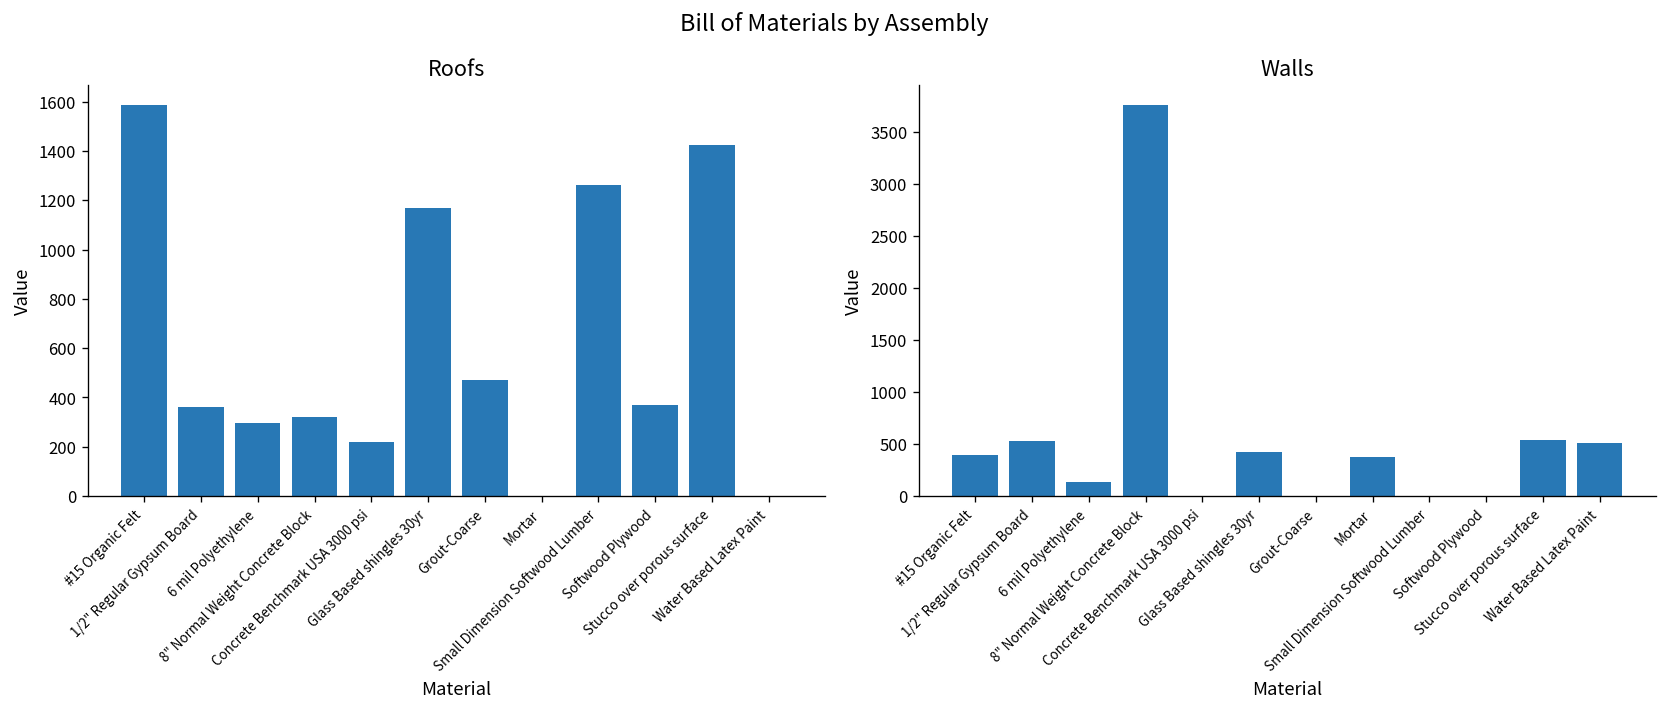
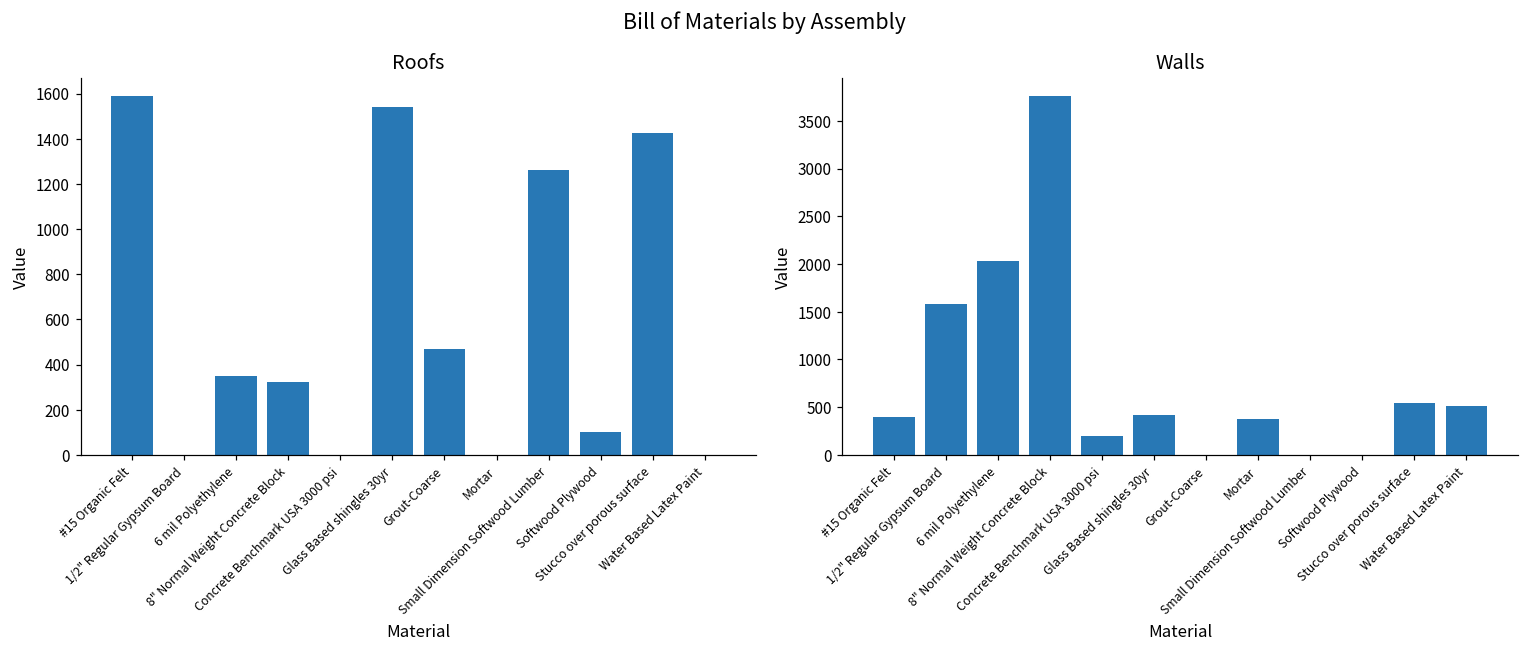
Roofs, 1/2" Regular Gypsum Board: 360 -> 0
Roofs, 6 mil Polyethylene: 300 -> 350
Roofs, Concrete Benchmark USA 3000 psi: 220 -> 0
Roofs, Glass Based shingles 30yr: 1170 -> 1540
Roofs, Softwood Plywood: 370 -> 100
Walls, 1/2" Regular Gypsum Board: 500 -> 1600
Walls, 6 mil Polyethylene: 100 -> 2000
Walls, Concrete Benchmark USA 3000 psi: 0 -> 200
